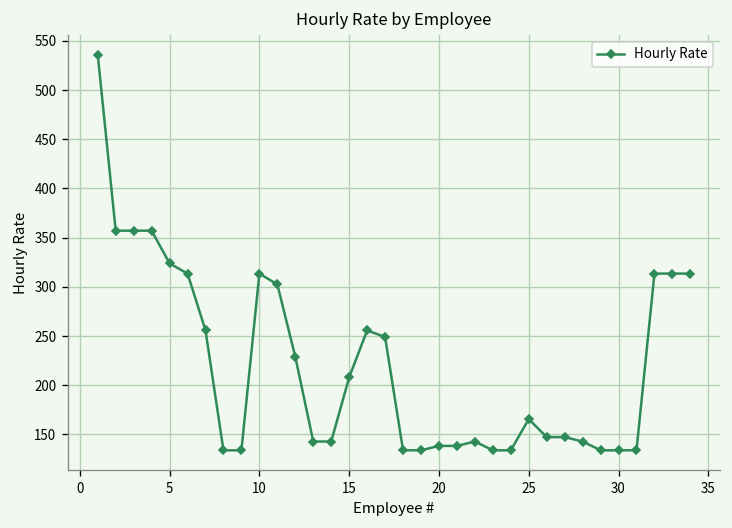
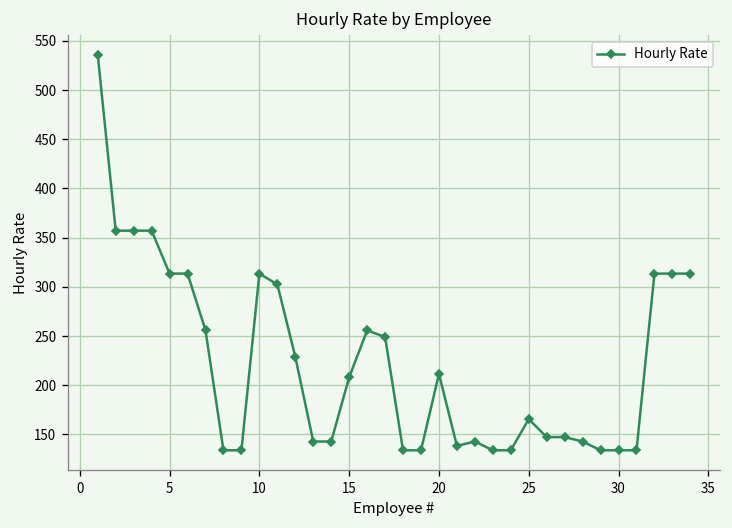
5: 320 -> 310
20: 140 -> 210
